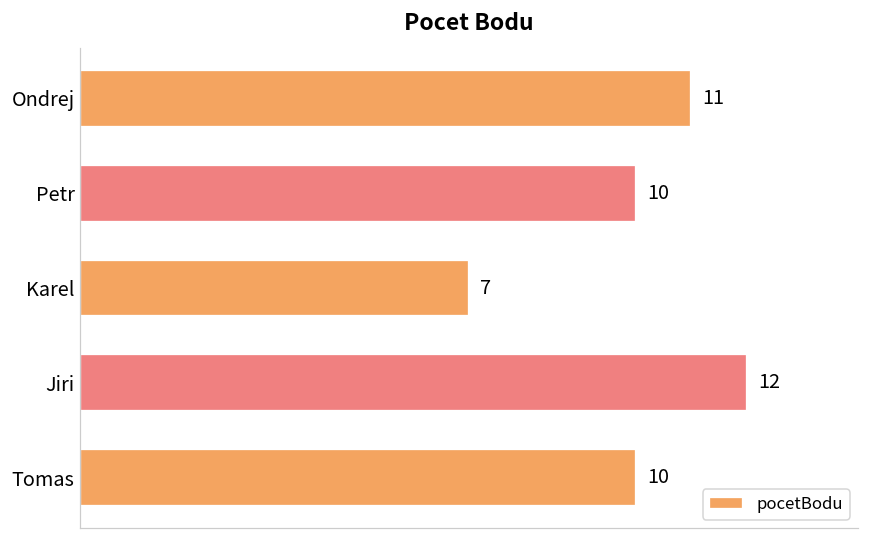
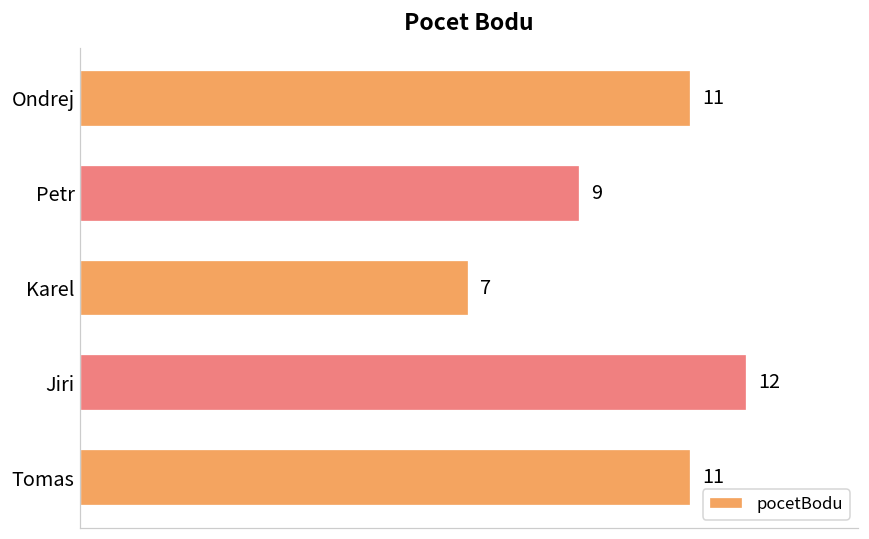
Petr: 10 -> 9
Tomas: 10 -> 11
